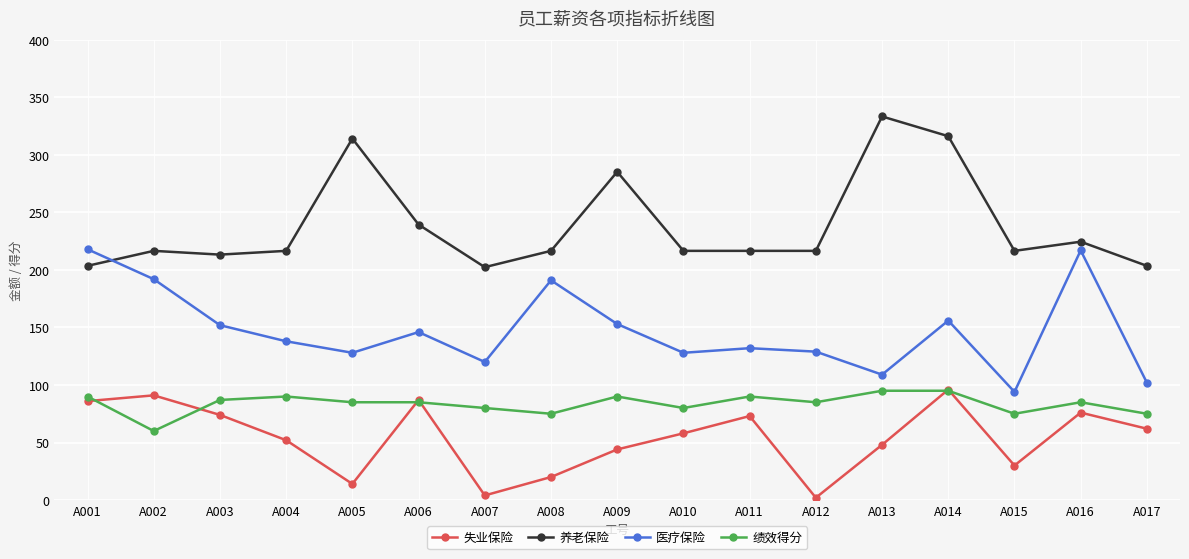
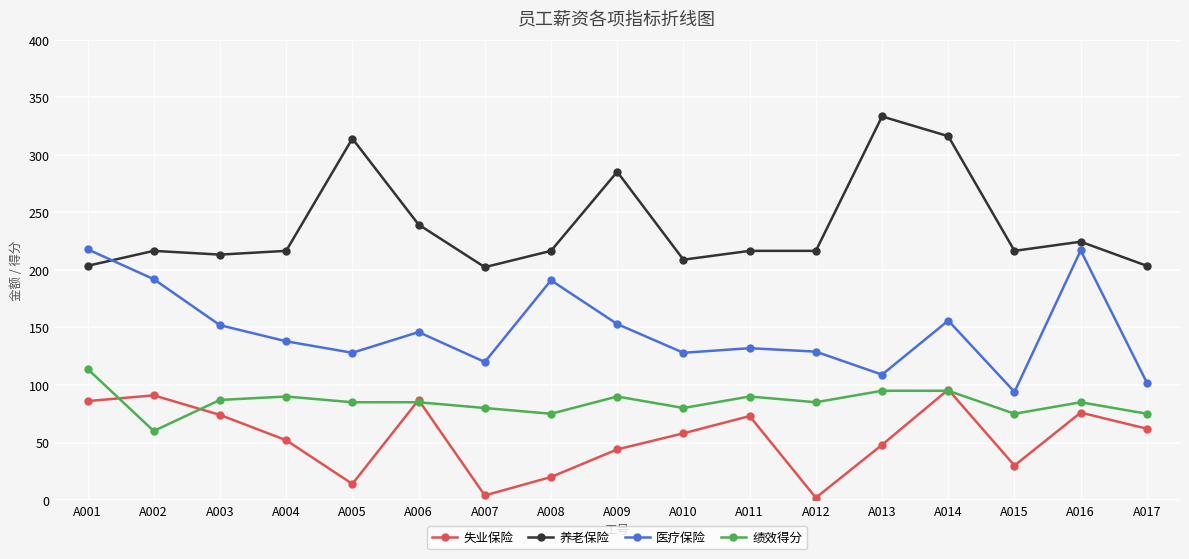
绩效得分, A001: 90 -> 114
养老保险, A010: 217 -> 209
